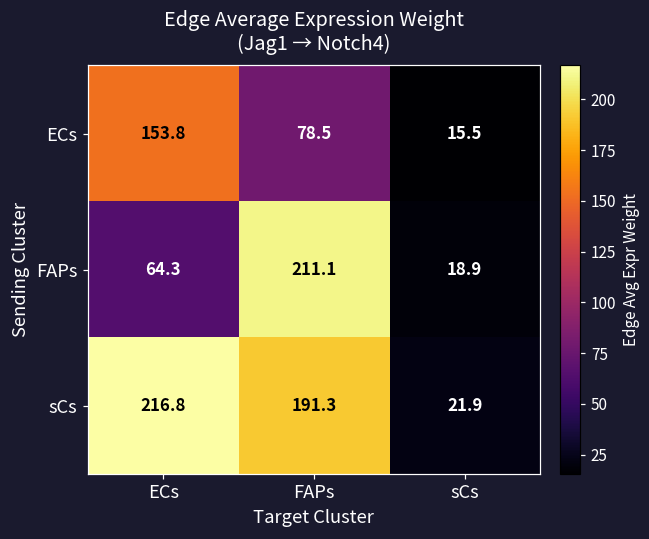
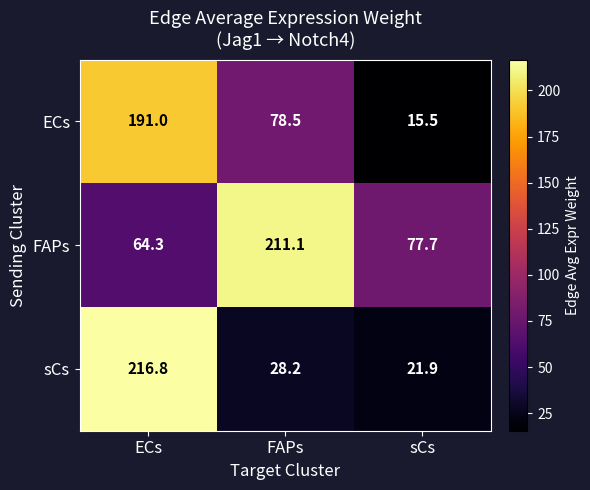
ECs, ECs: 153.8 -> 191.0
FAPs, sCs: 18.9 -> 77.7
sCs, FAPs: 191.3 -> 28.2
